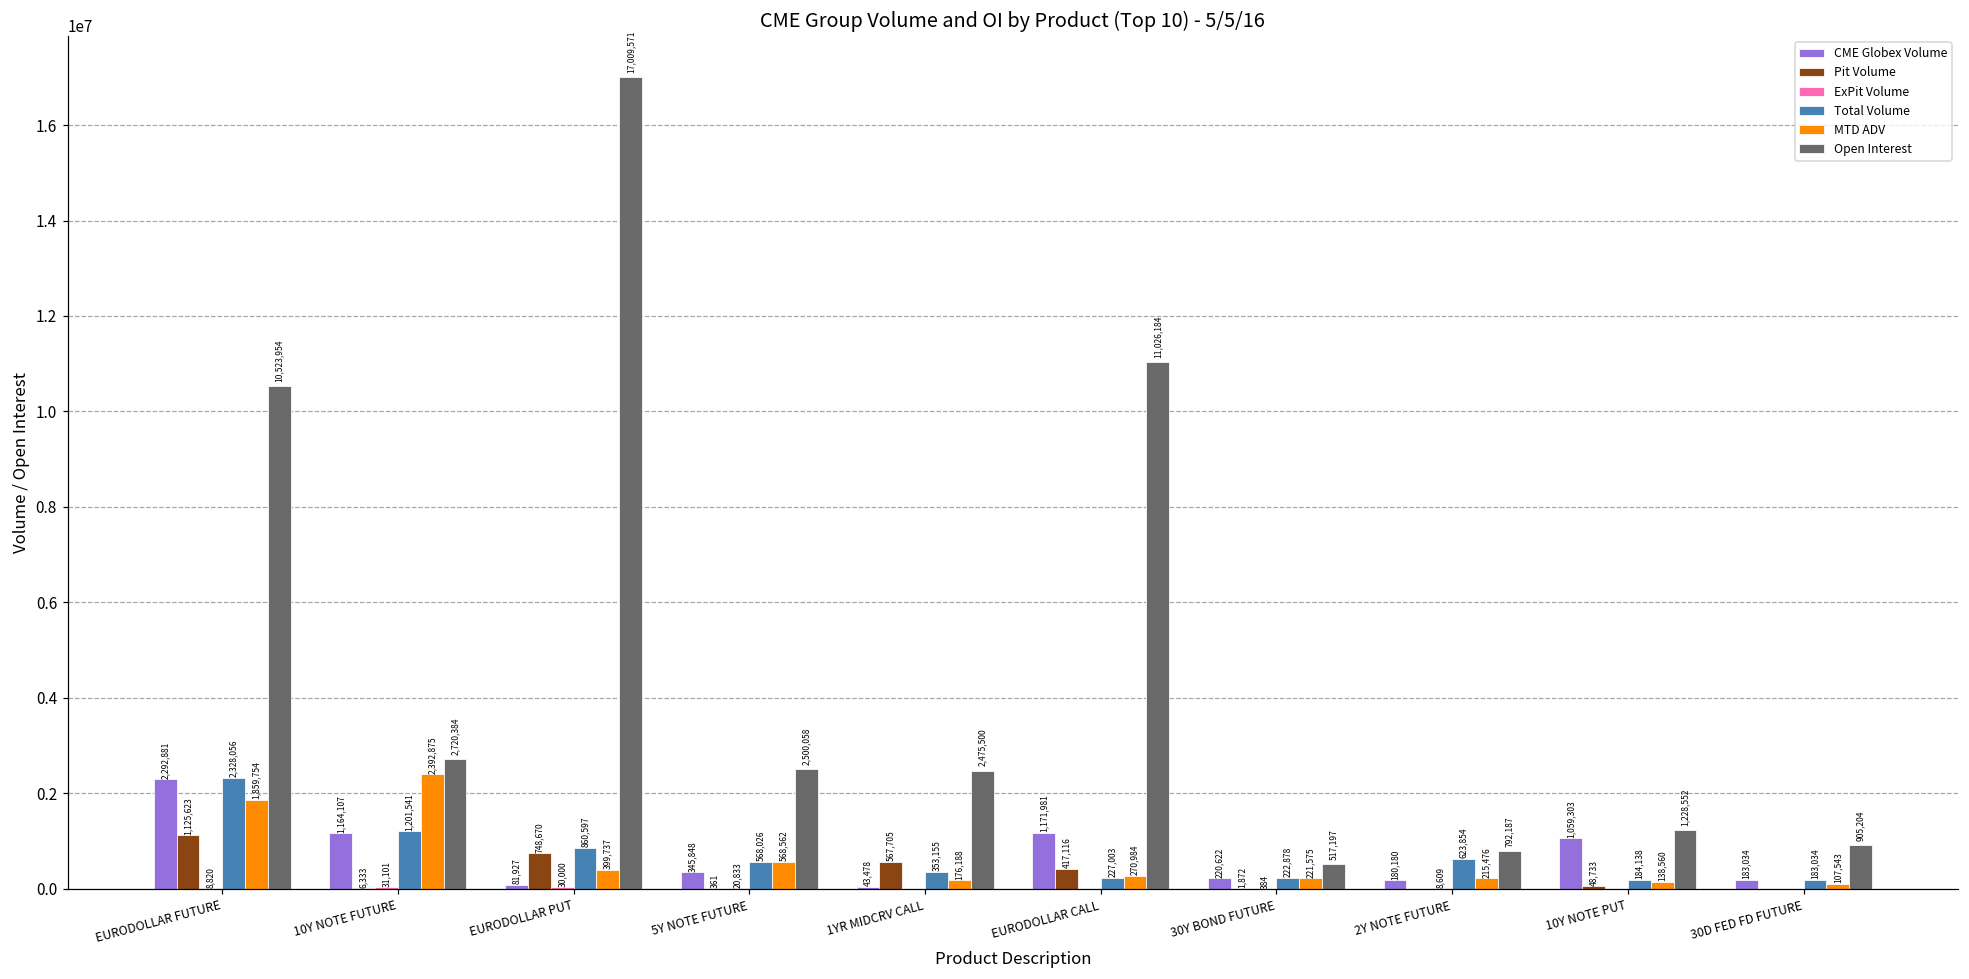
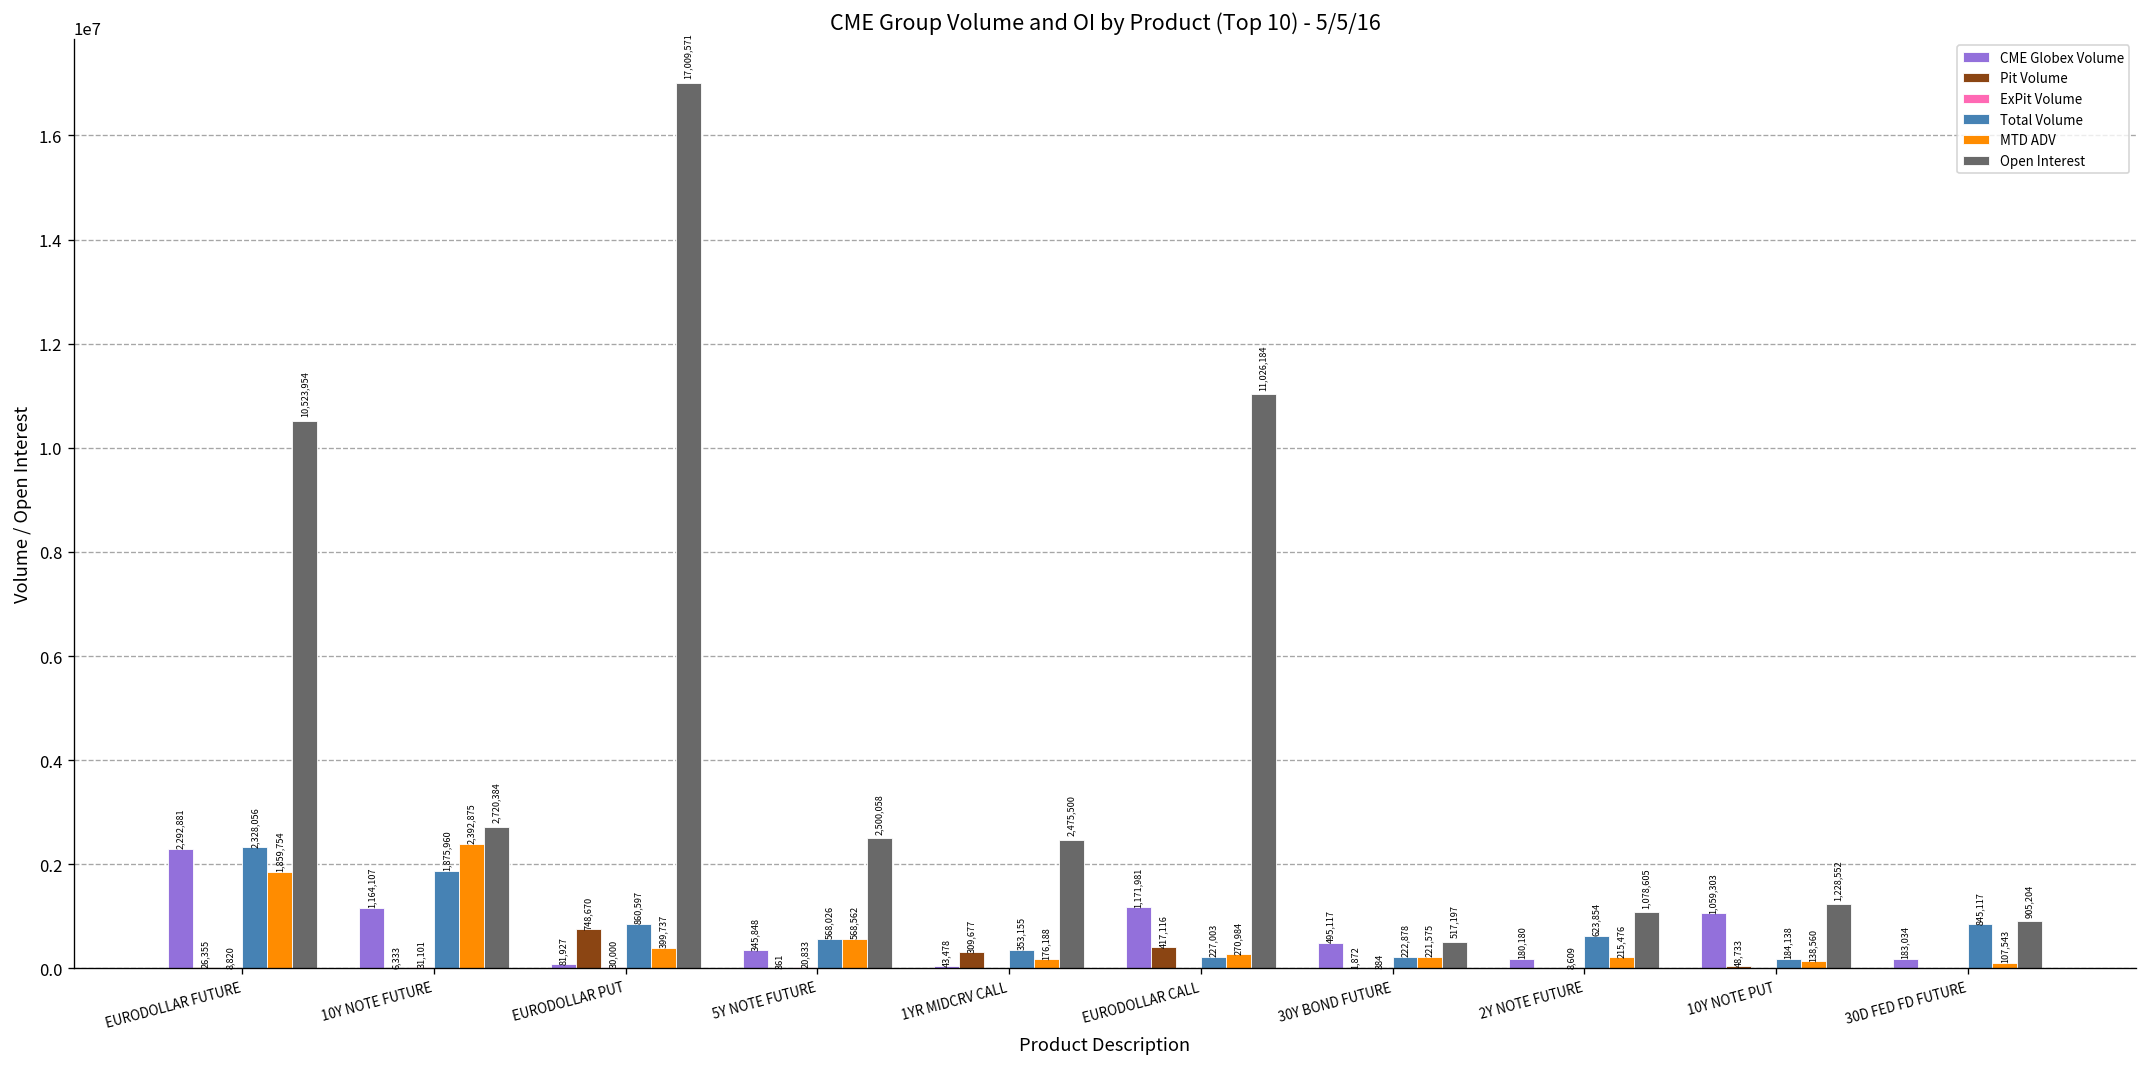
Pit Volume, EURODOLLAR FUTURE: 1,125,623 -> 26,355
Total Volume, 10Y NOTE FUTURE: 1,201,541 -> 1,875,960
Pit Volume, 1YR MIDCRV CALL: 567,705 -> 309,677
CME Globex Volume, 30Y BOND FUTURE: 220,622 -> 495,117
Open Interest, 2Y NOTE FUTURE: 792,187 -> 1,078,605
Total Volume, 30D FED FD FUTURE: 183,034 -> 845,117
